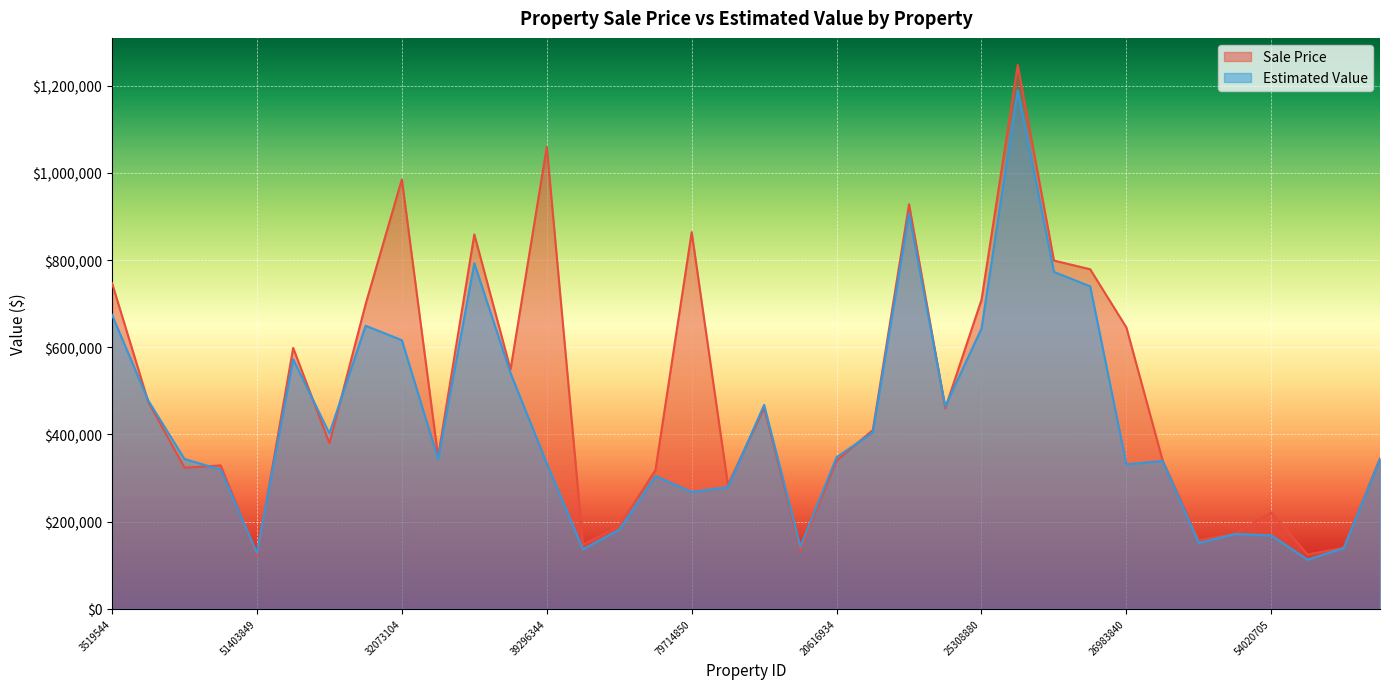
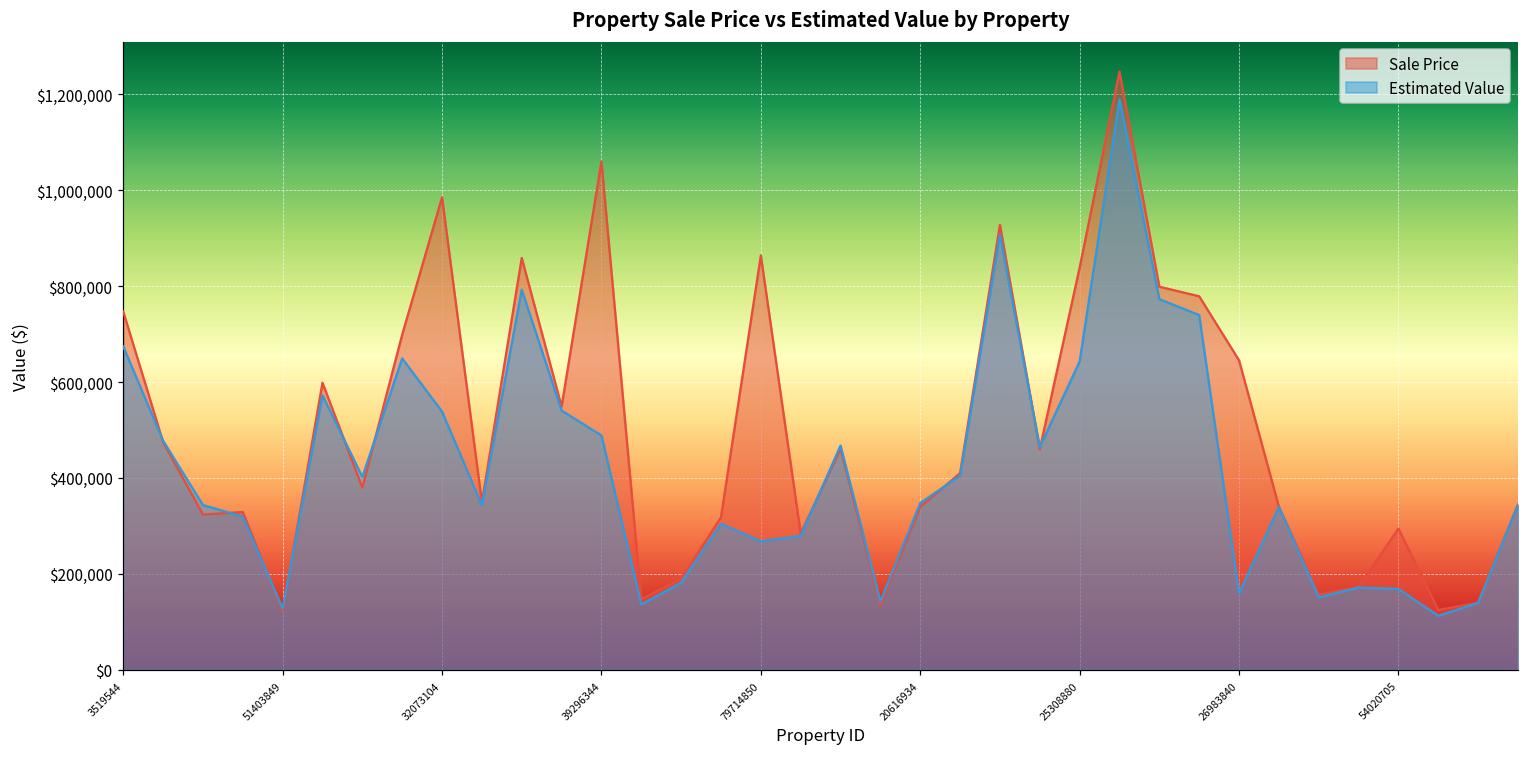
Estimated Value, 32073104: $620,000 -> $540,000
Estimated Value, 39296344: $330,000 -> $490,000
Sale Price, 25308880: $710,000 -> $840,000
Estimated Value, 26983840: $330,000 -> $160,000
Sale Price, 54020705: $220,000 -> $290,000
